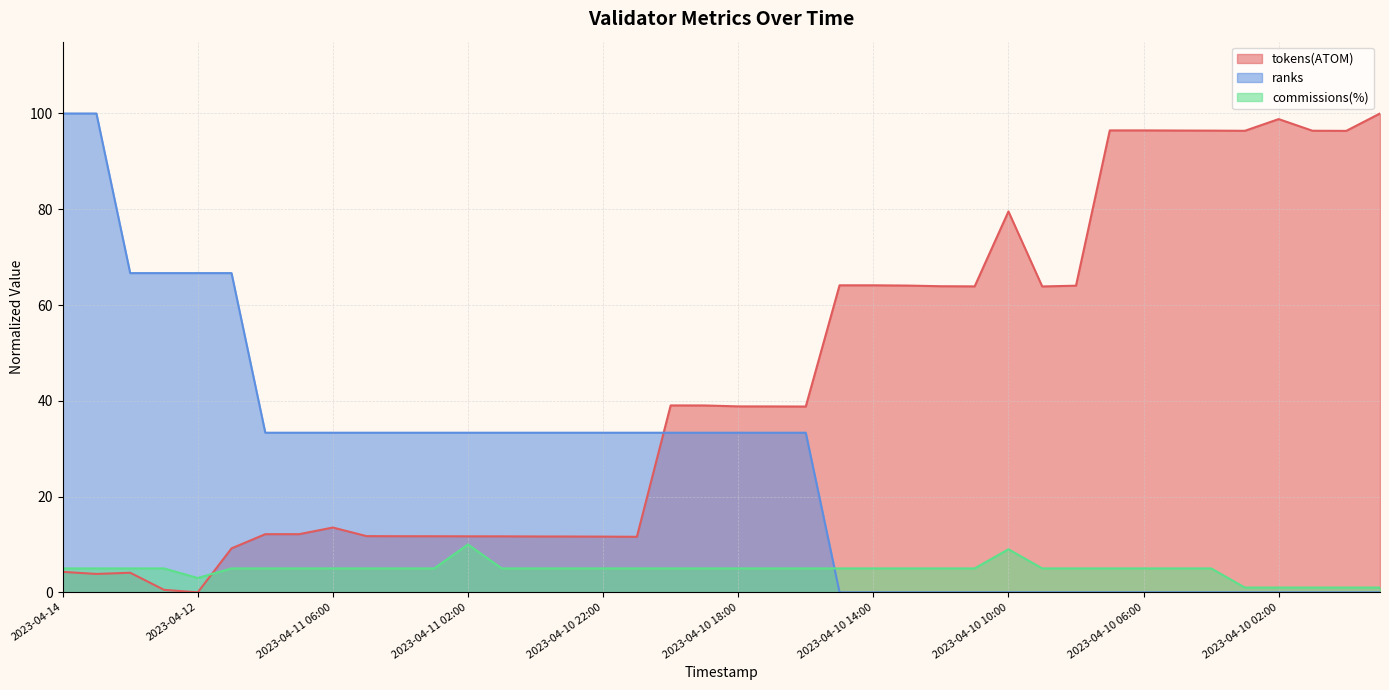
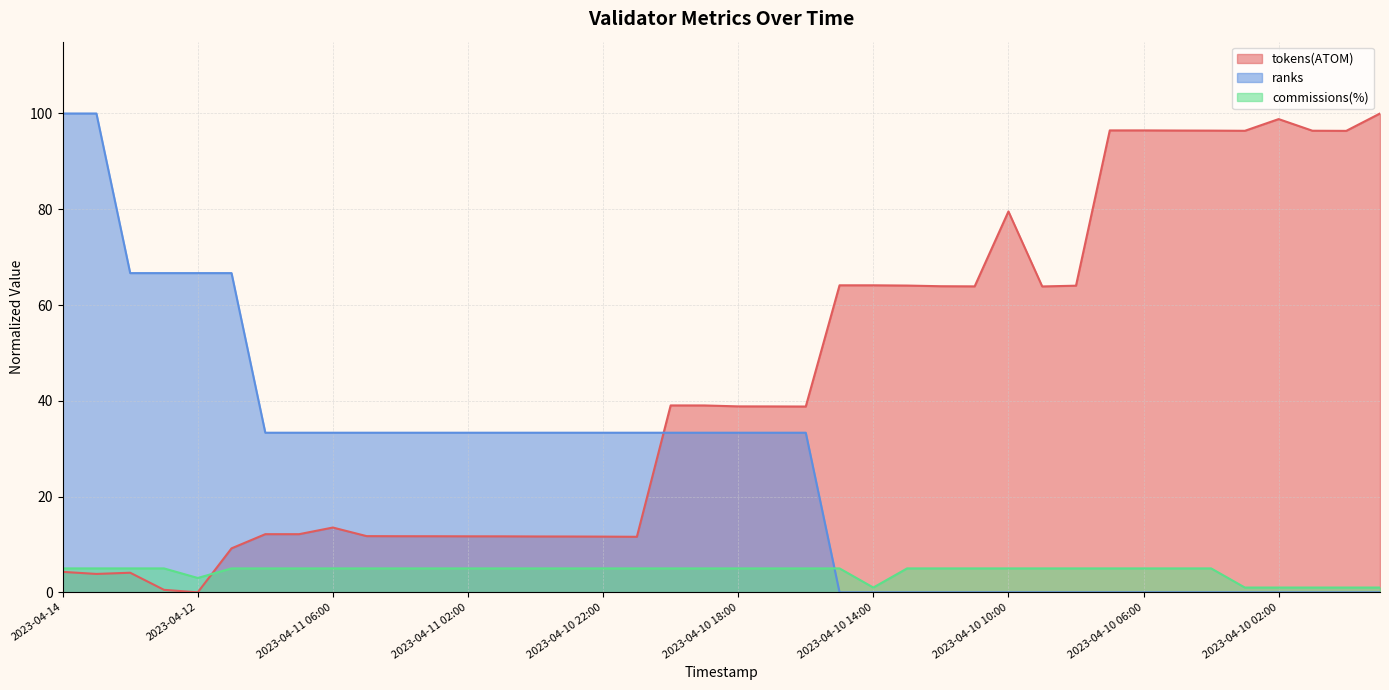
commissions(%), 2023-04-11 02:00: 10 -> 5
commissions(%), 2023-04-10 14:00: 5 -> 1
commissions(%), 2023-04-10 10:00: 9 -> 5
